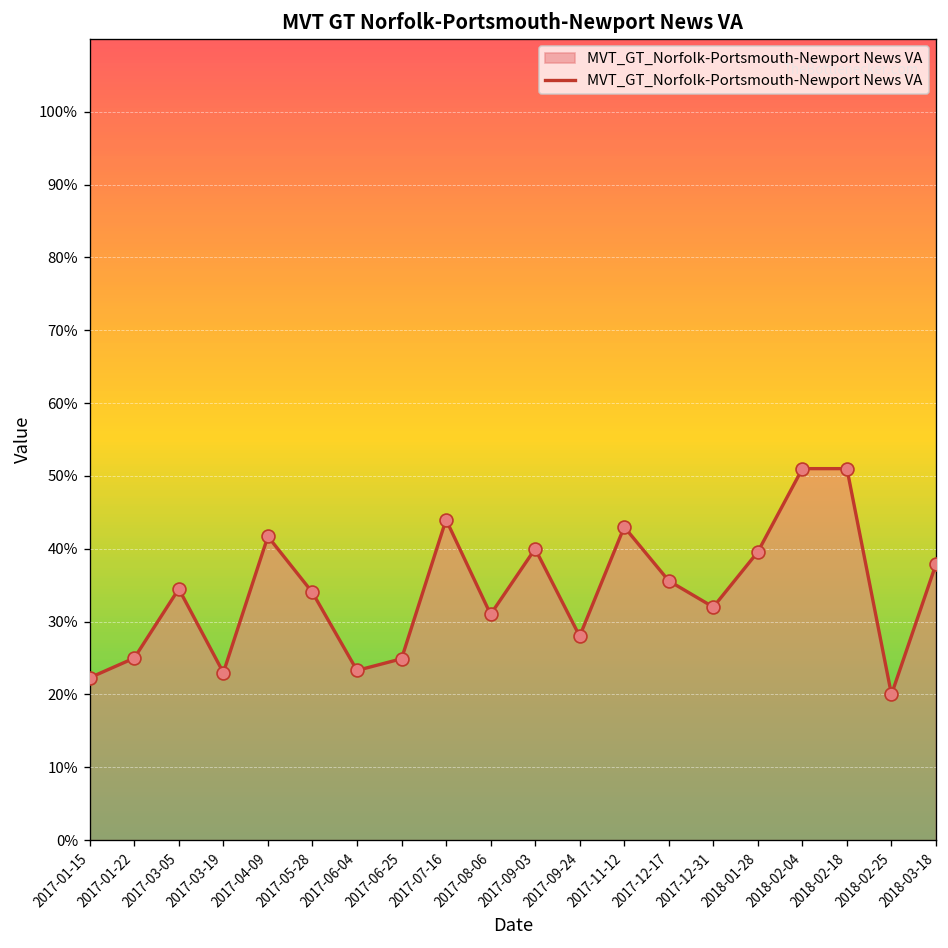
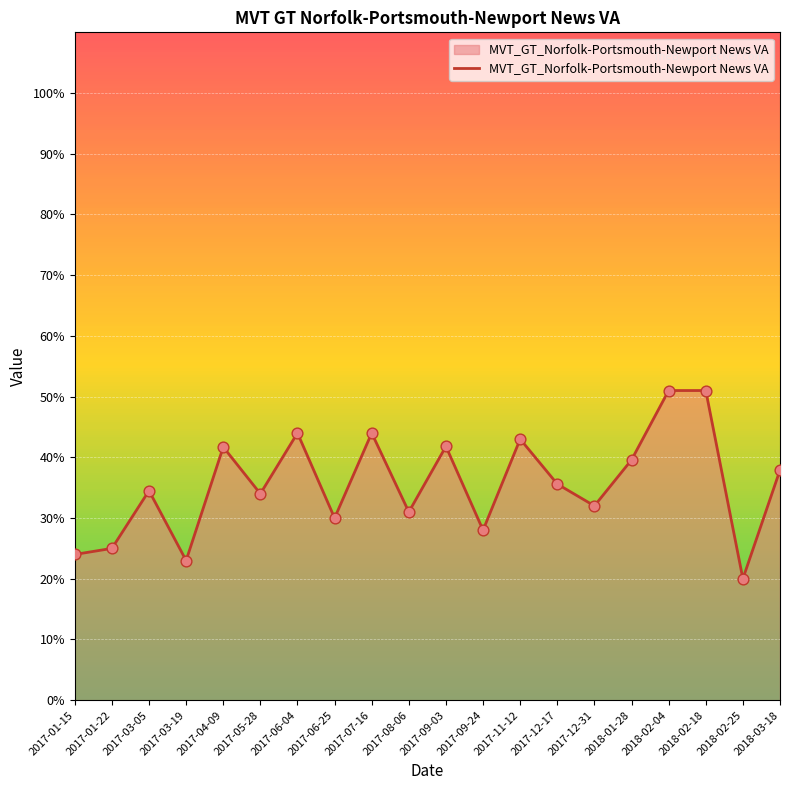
2017-01-15: 22% -> 24%
2017-06-04: 23% -> 44%
2017-06-25: 25% -> 30%
2017-09-03: 40% -> 42%
